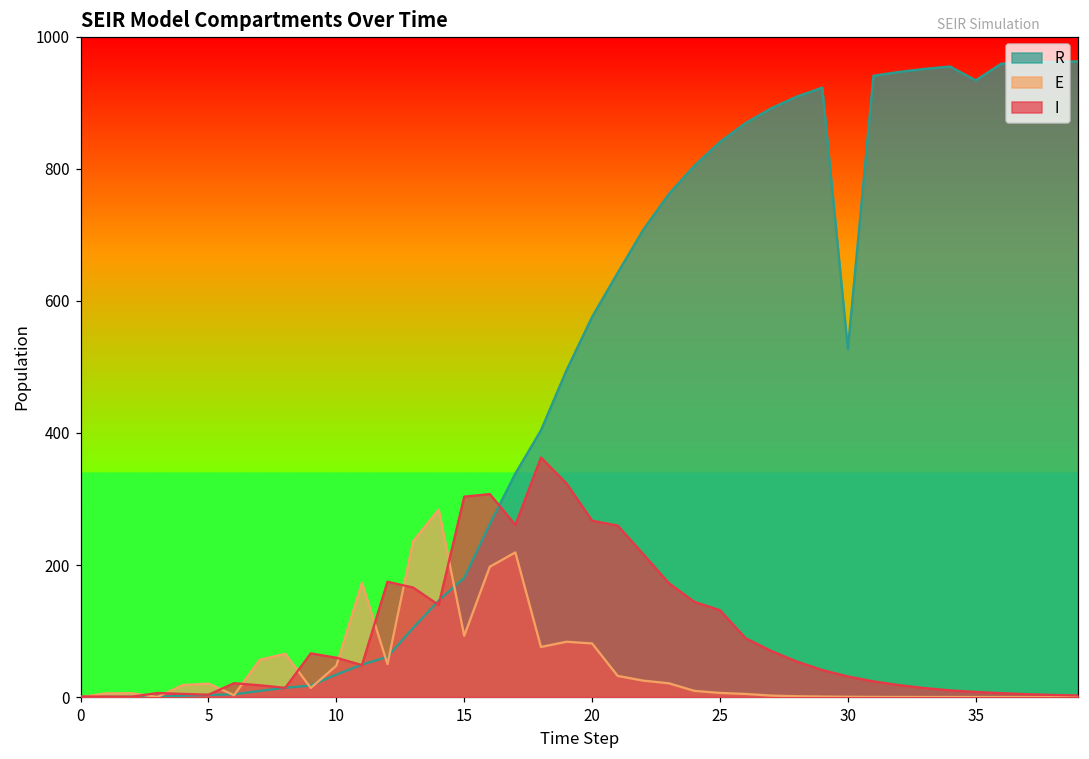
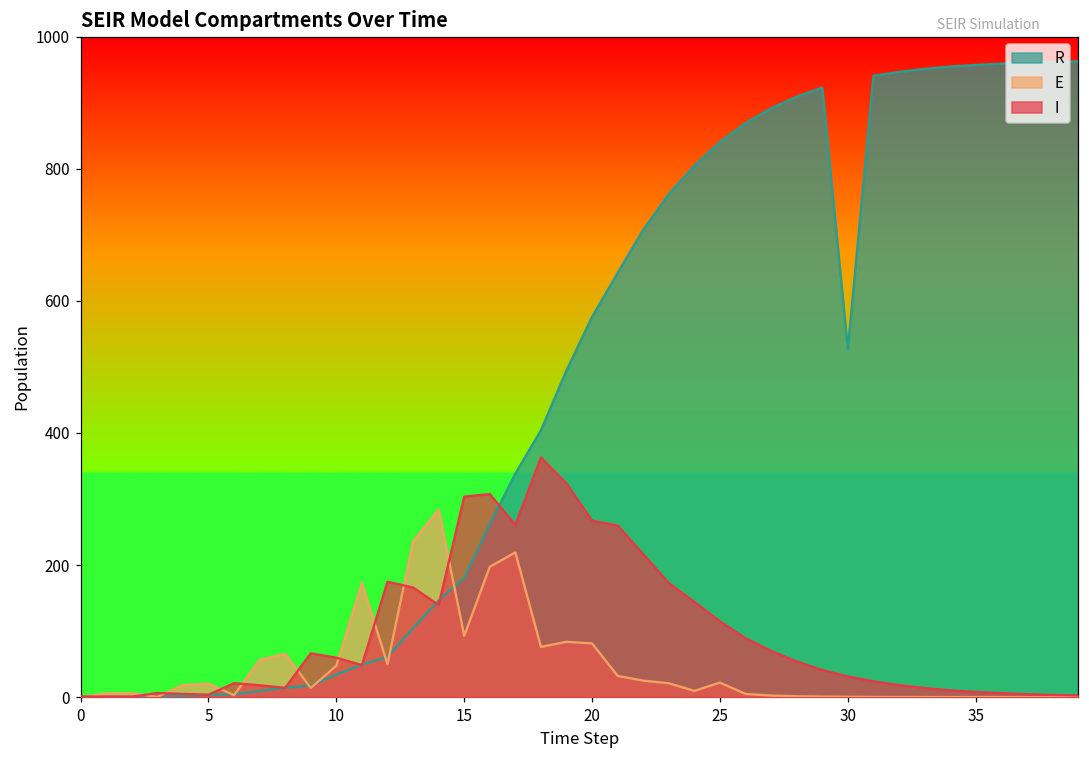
E, 25: 10 -> 20
I, 25: 130 -> 110
R, 35: 930 -> 960
